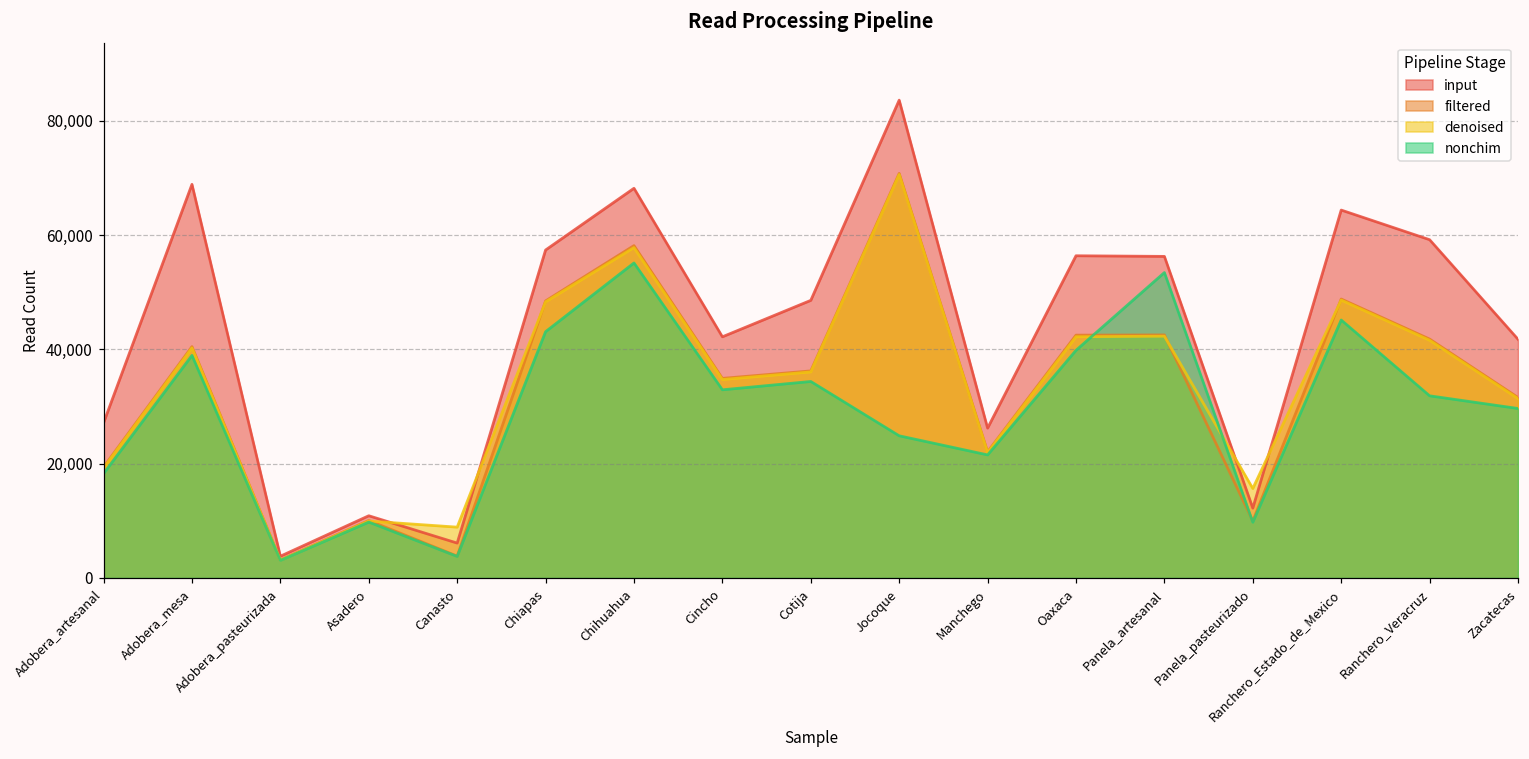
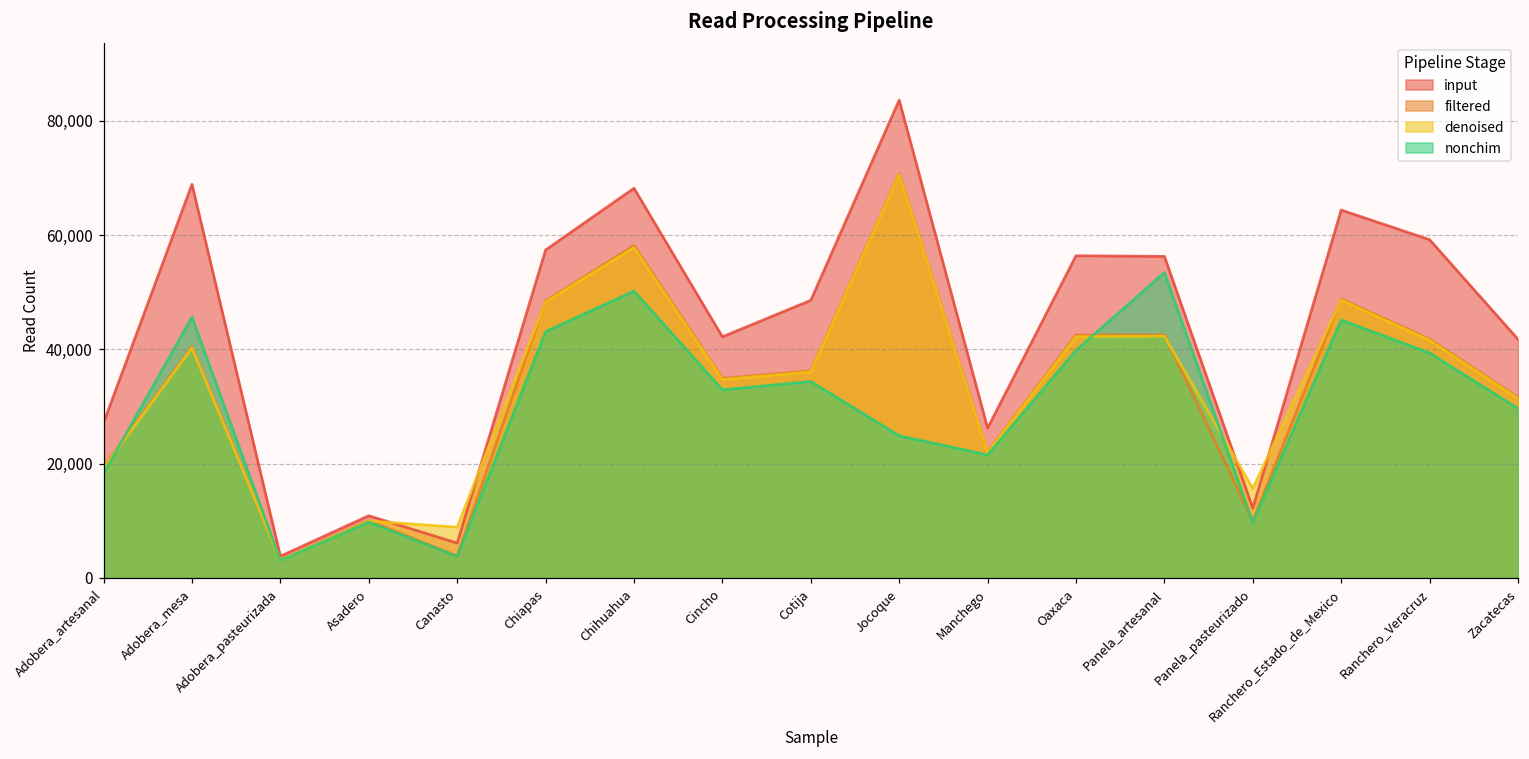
nonchim, Adobera_mesa: 39,000 -> 46,000
nonchim, Chihuahua: 55,000 -> 50,000
nonchim, Ranchero_Veracruz: 32,000 -> 39,000
